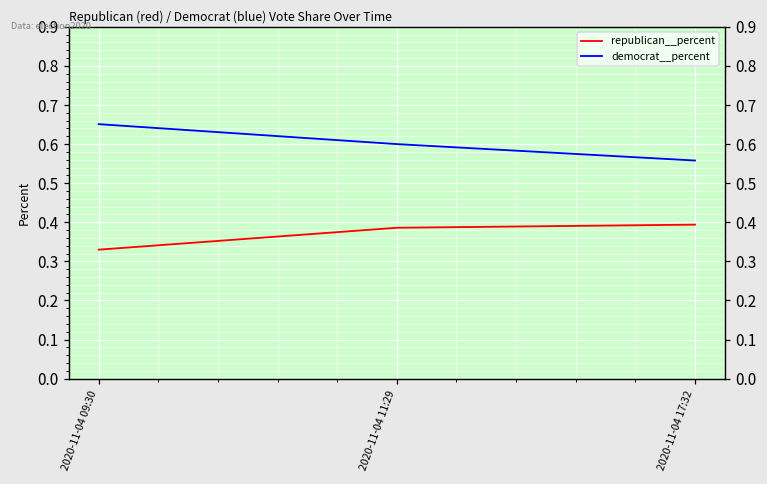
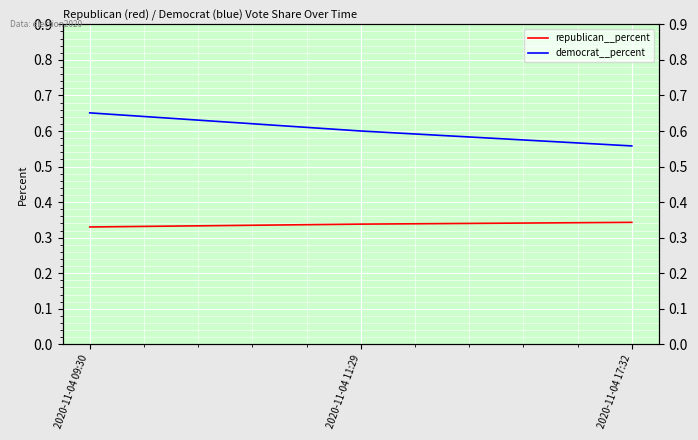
republican__percent, 2020-11-04 11:29: 0.39 -> 0.34
republican__percent, 2020-11-04 17:32: 0.39 -> 0.34
